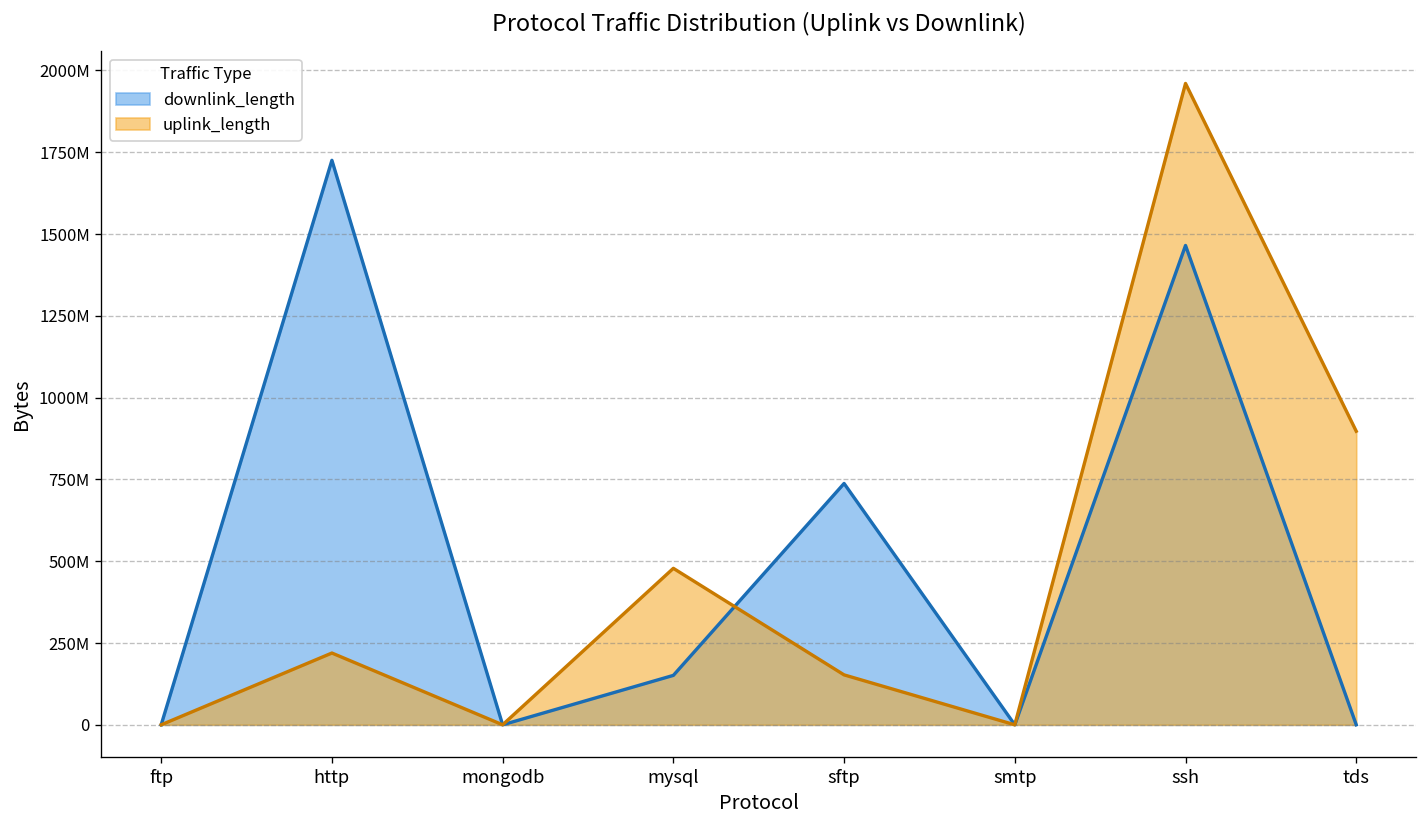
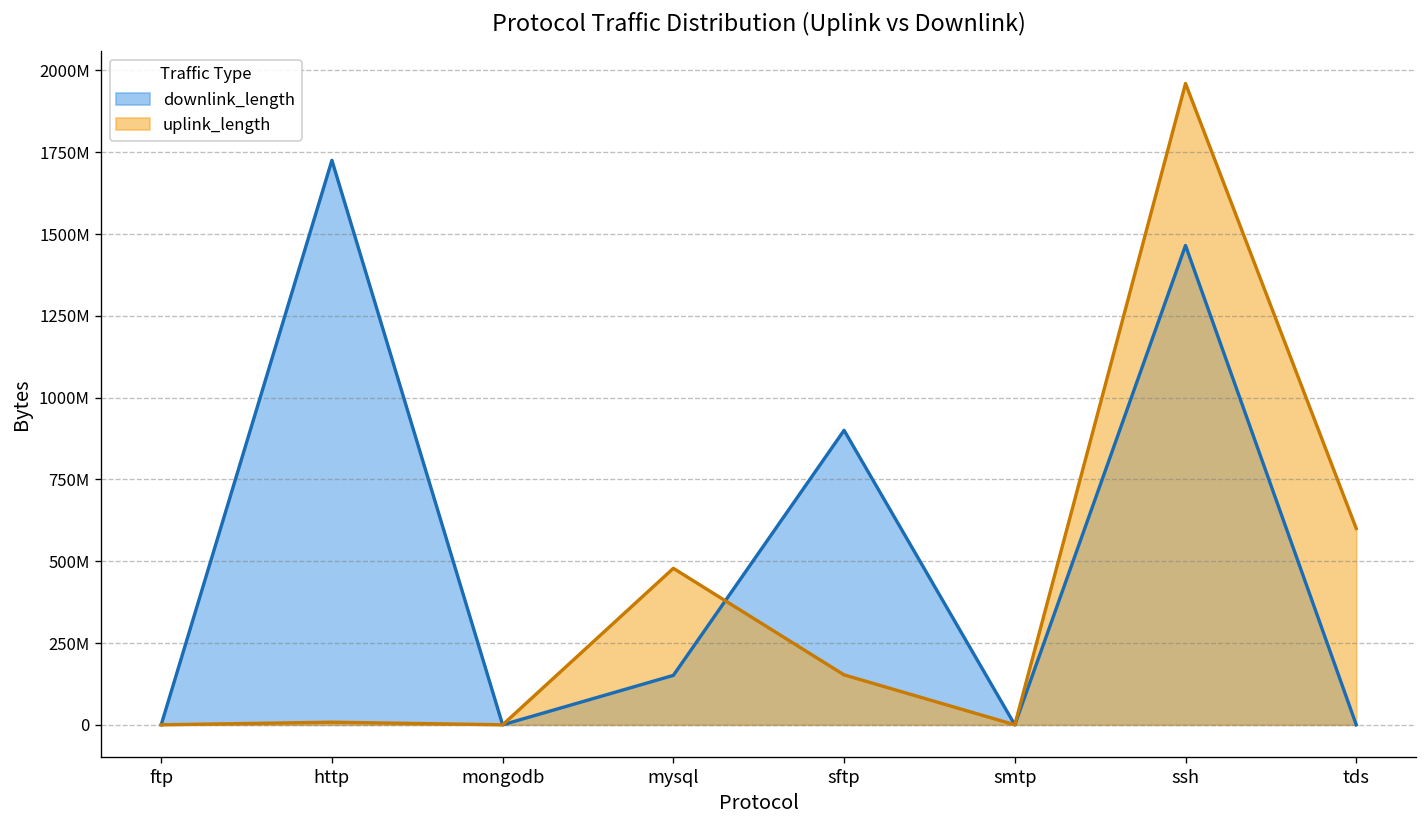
uplink_length, http: 220000000 -> 10000000
downlink_length, sftp: 740000000 -> 900000000
uplink_length, tds: 900000000 -> 600000000
